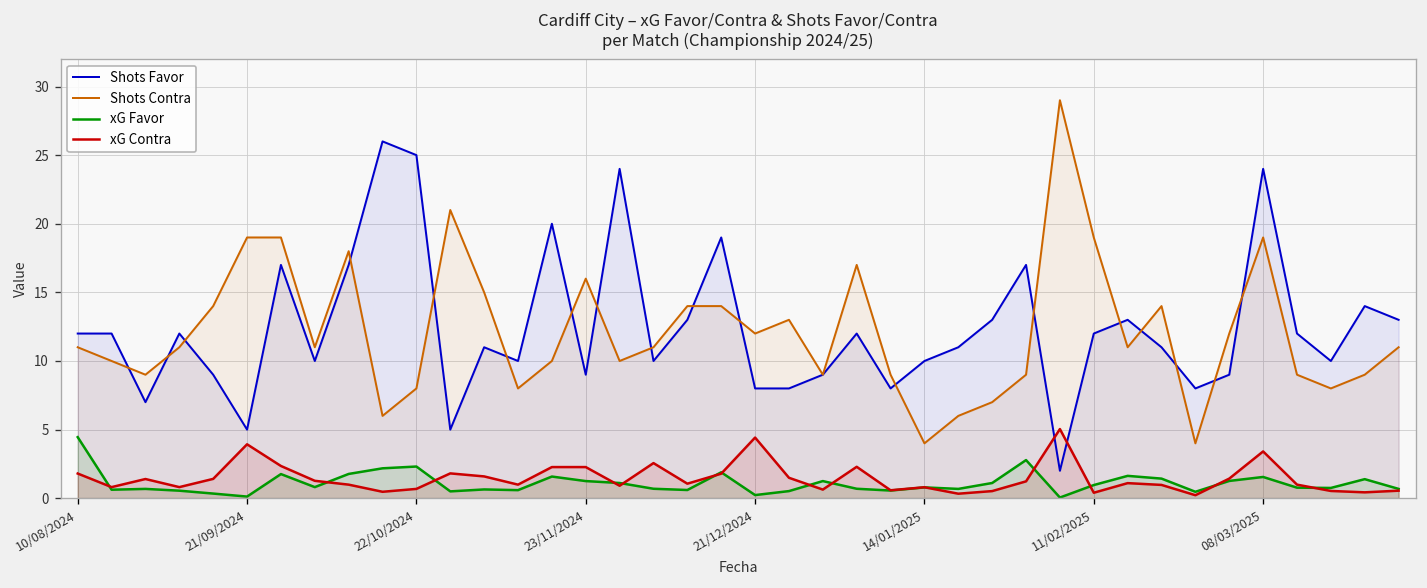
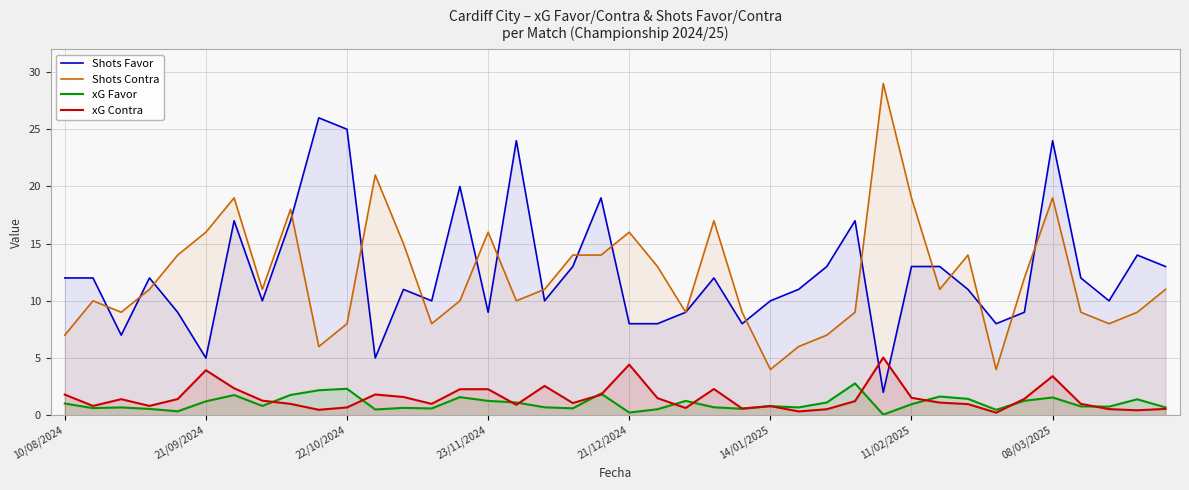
Shots Contra, 10/08/2024: 11 -> 7
xG Favor, 10/08/2024: 4.5 -> 1.0
Shots Contra, 21/09/2024: 19 -> 16
xG Favor, 21/09/2024: 0.1 -> 1.2
Shots Contra, 21/12/2024: 12 -> 16
Shots Favor, 11/02/2025: 12 -> 13
xG Contra, 11/02/2025: 0.4 -> 1.5
